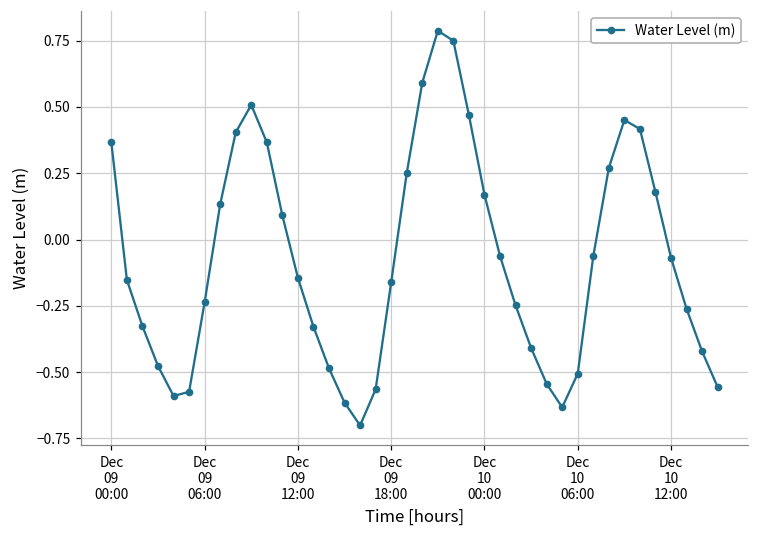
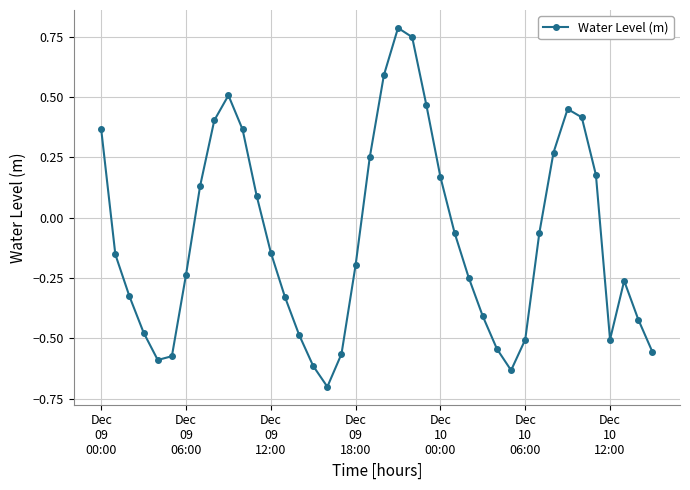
Dec 09 18:00: -0.16 -> -0.20
Dec 10 12:00: -0.07 -> -0.51
